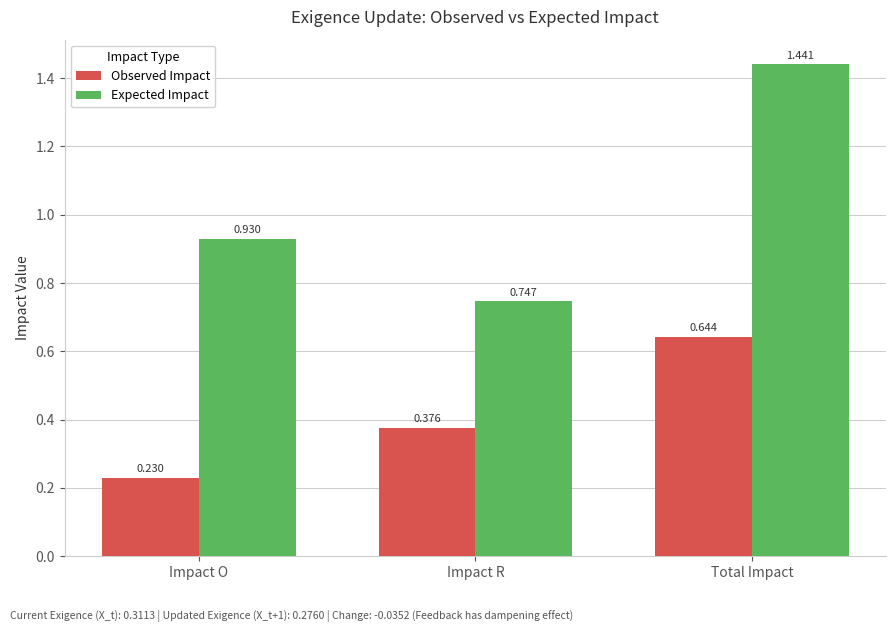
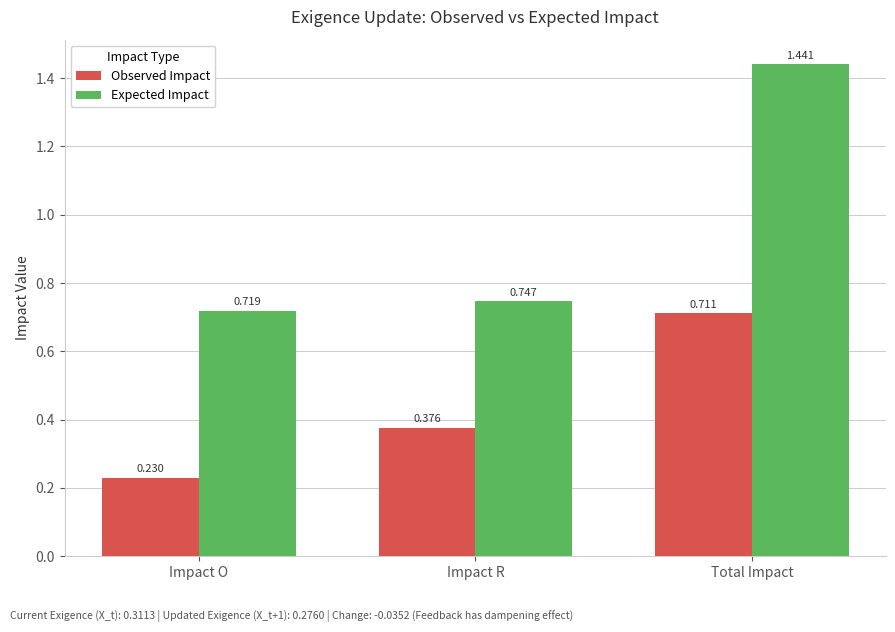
Expected Impact, Impact O: 0.930 -> 0.719
Observed Impact, Total Impact: 0.644 -> 0.711
